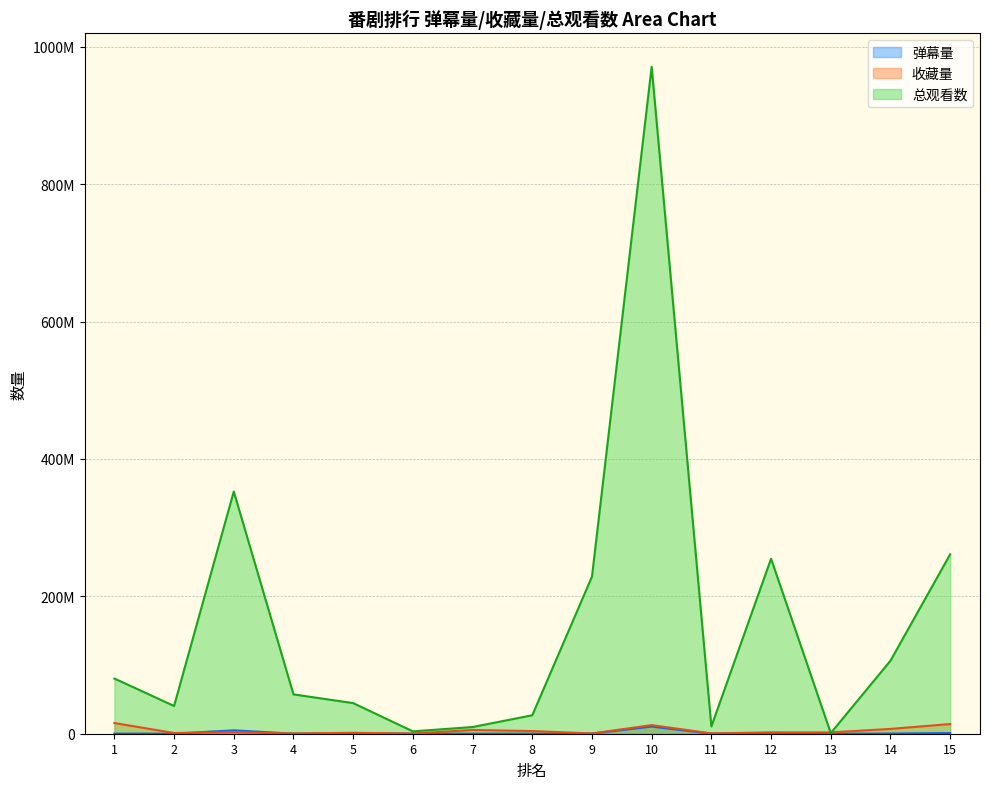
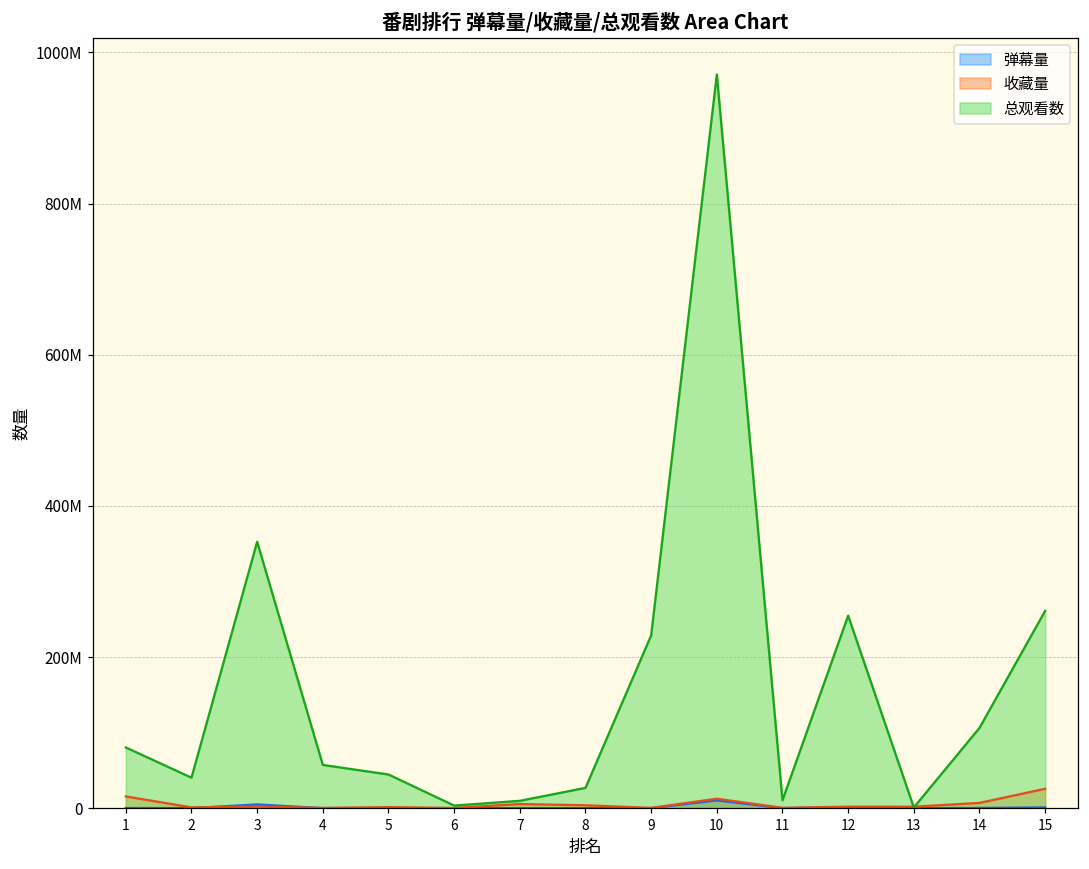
收藏量, 15: 10000000 -> 30000000
